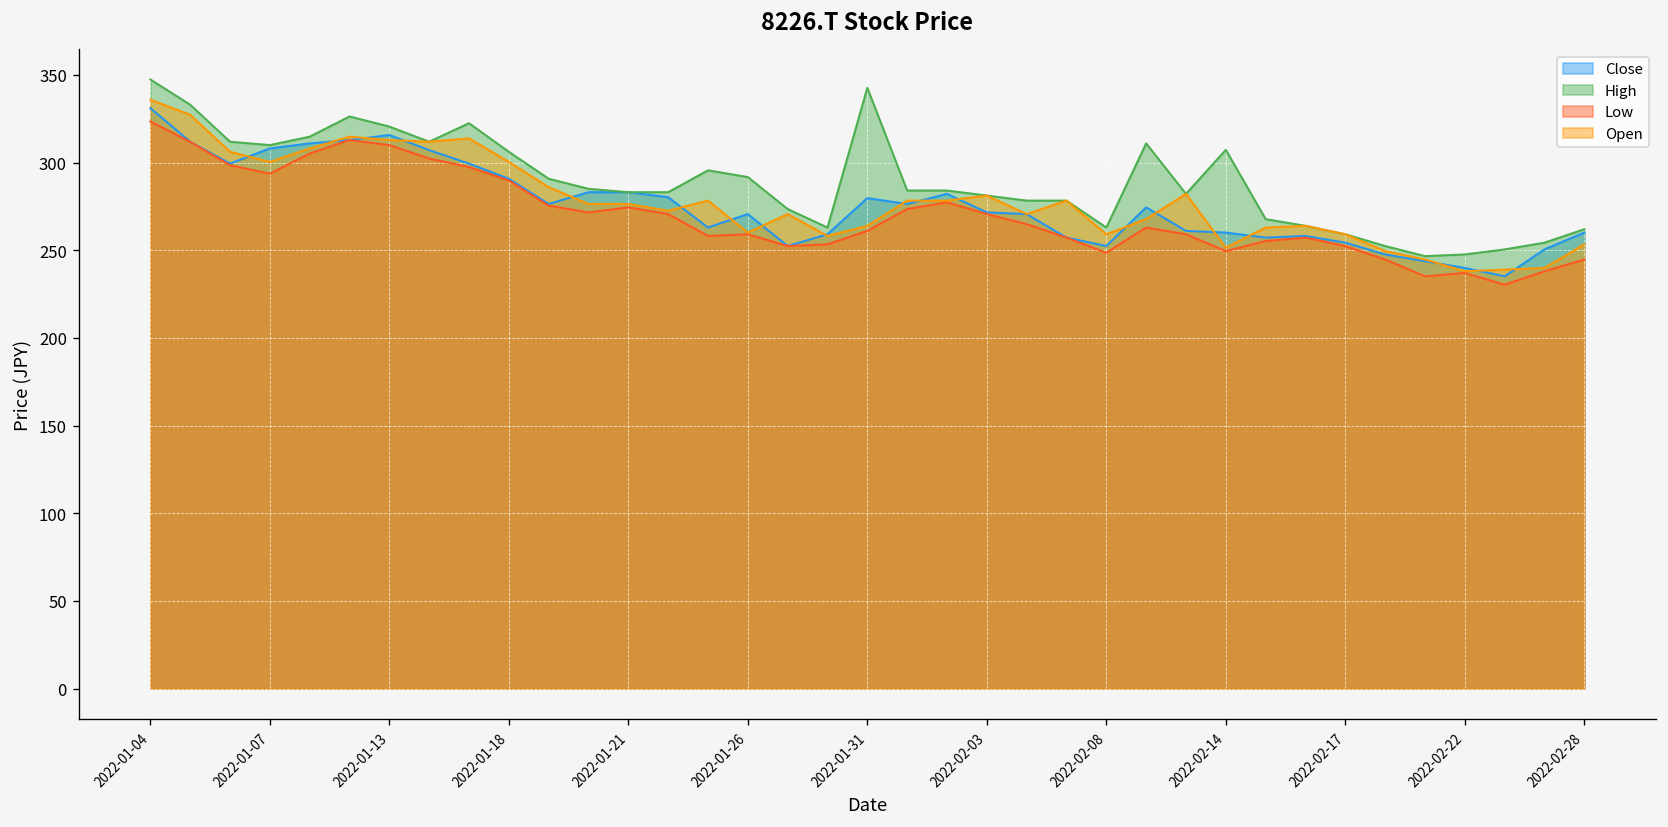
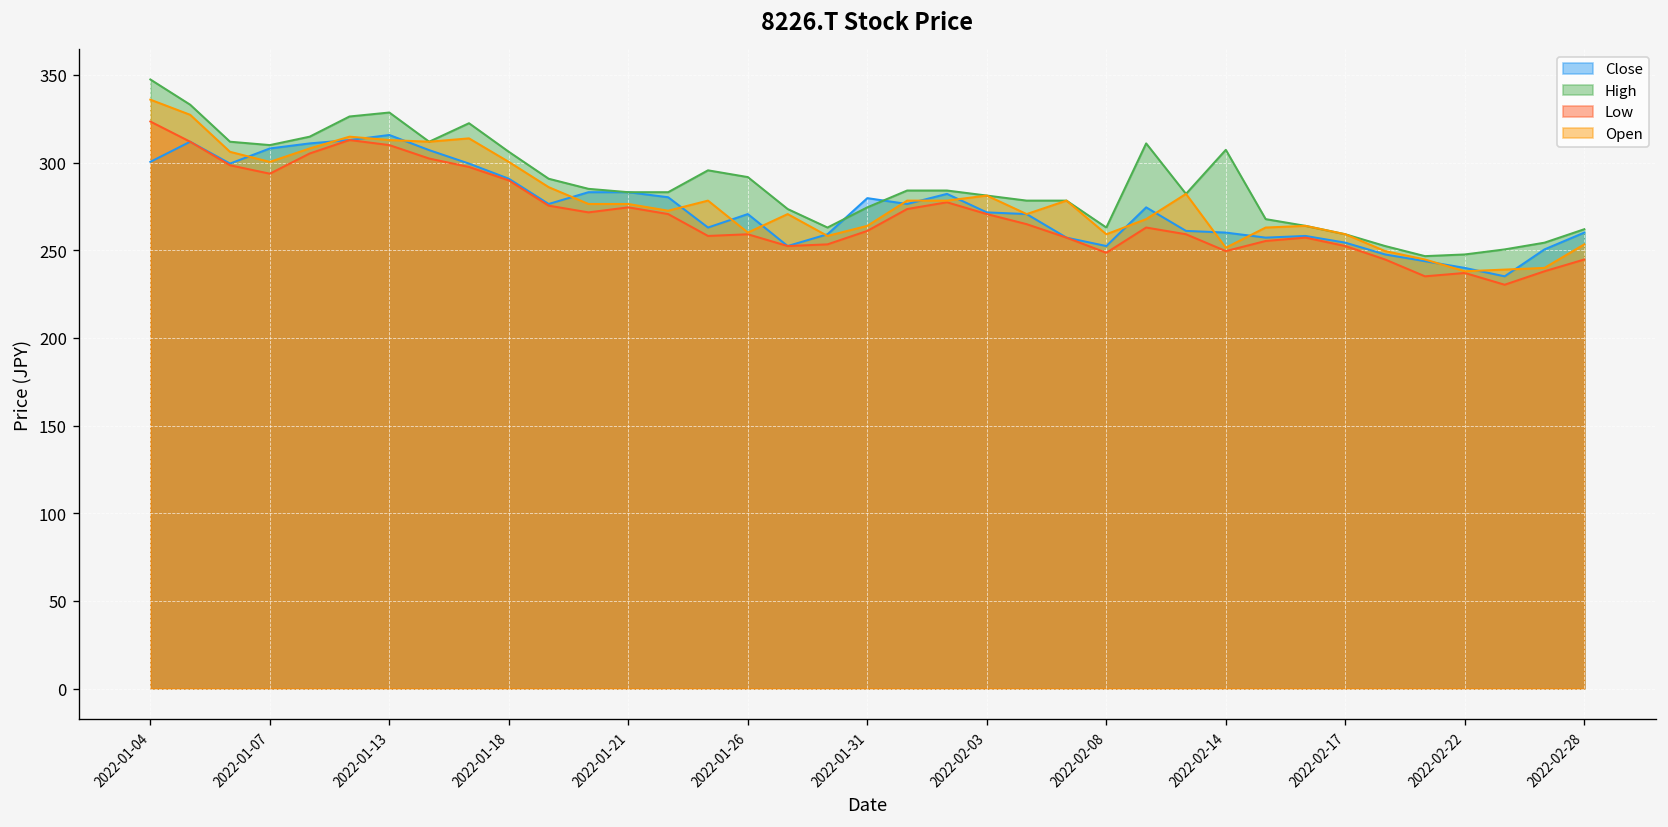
Close, 2022-01-04: 331 -> 300
High, 2022-01-13: 321 -> 329
High, 2022-01-31: 343 -> 274
